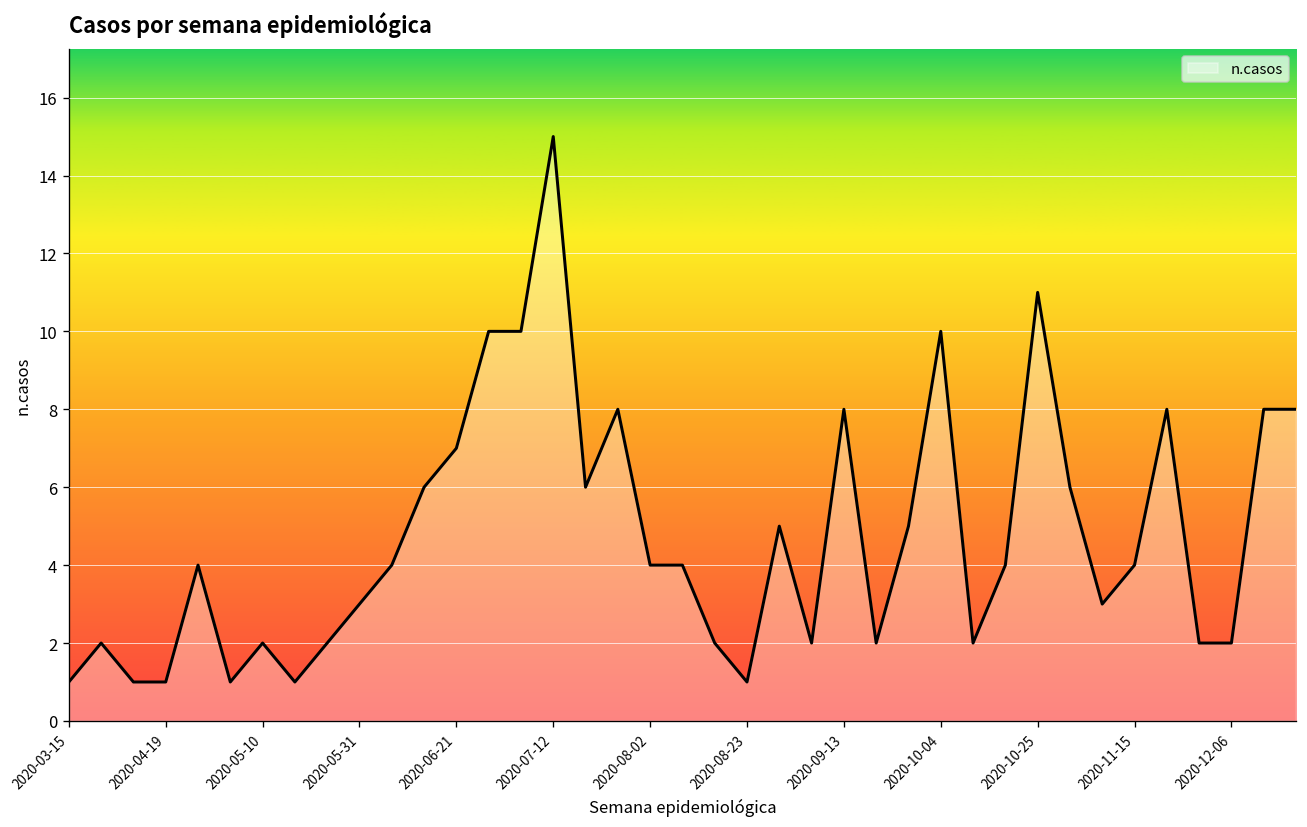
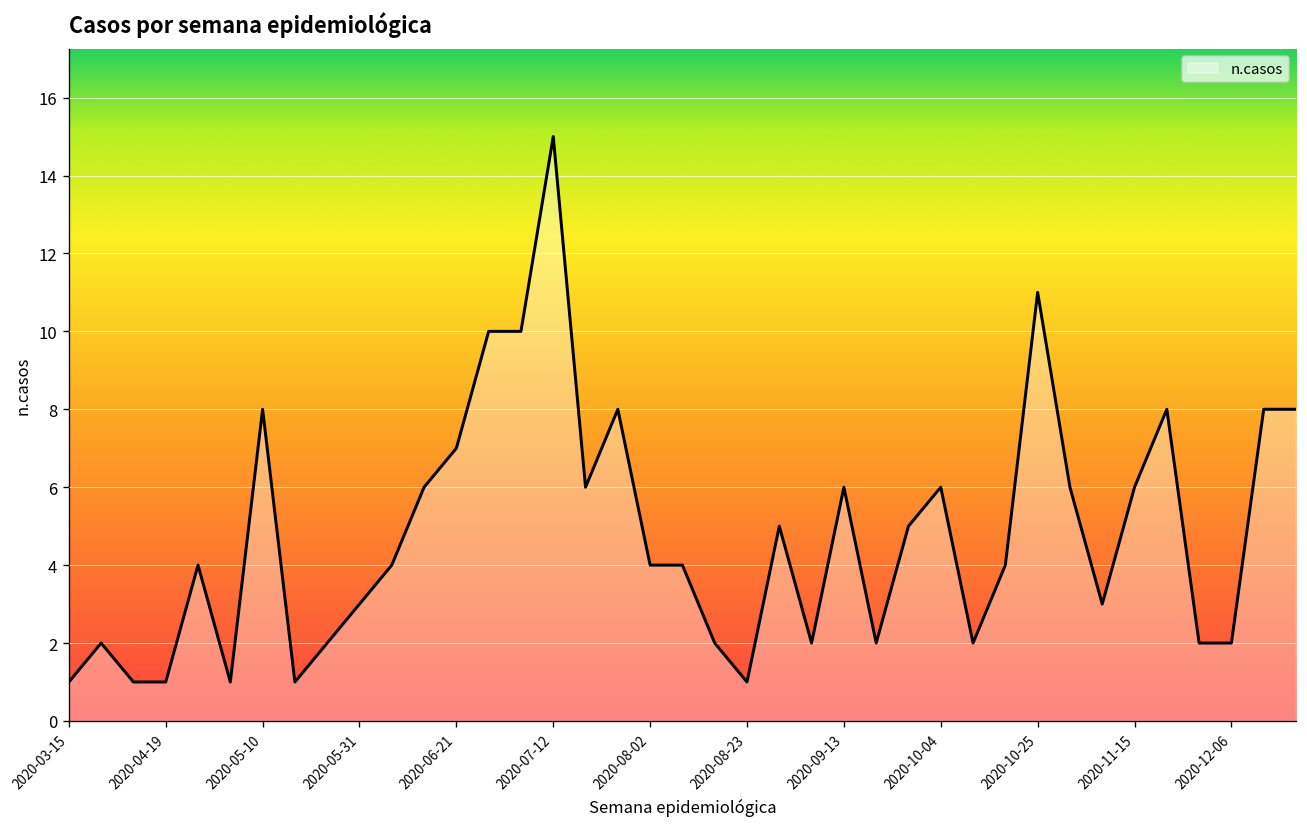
2020-05-10: 2 -> 8
2020-09-13: 8 -> 6
2020-10-04: 10 -> 6
2020-11-15: 4 -> 6
